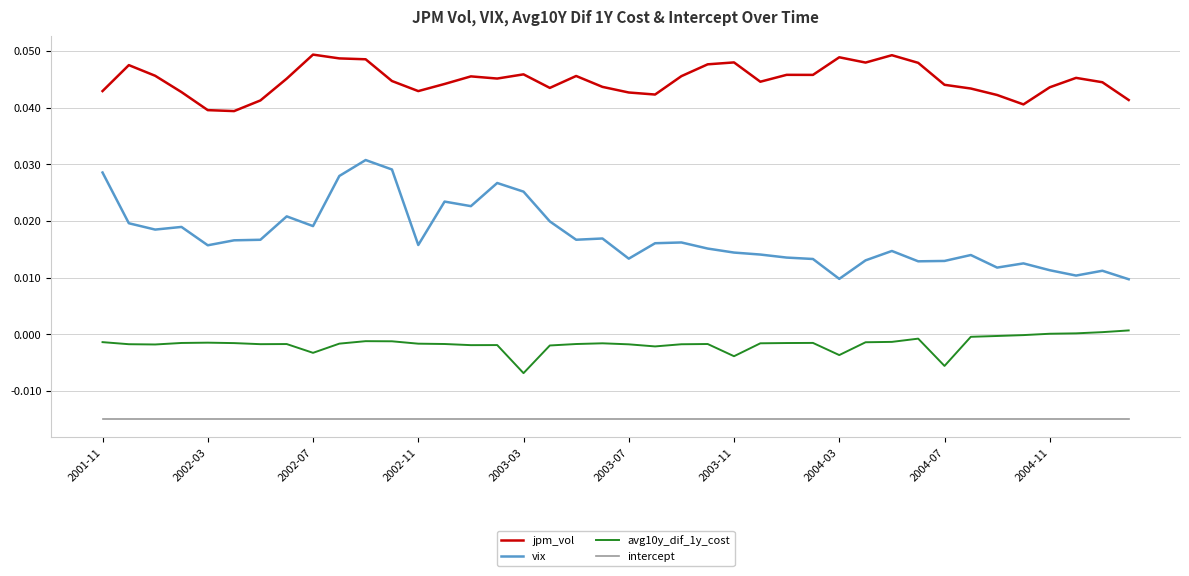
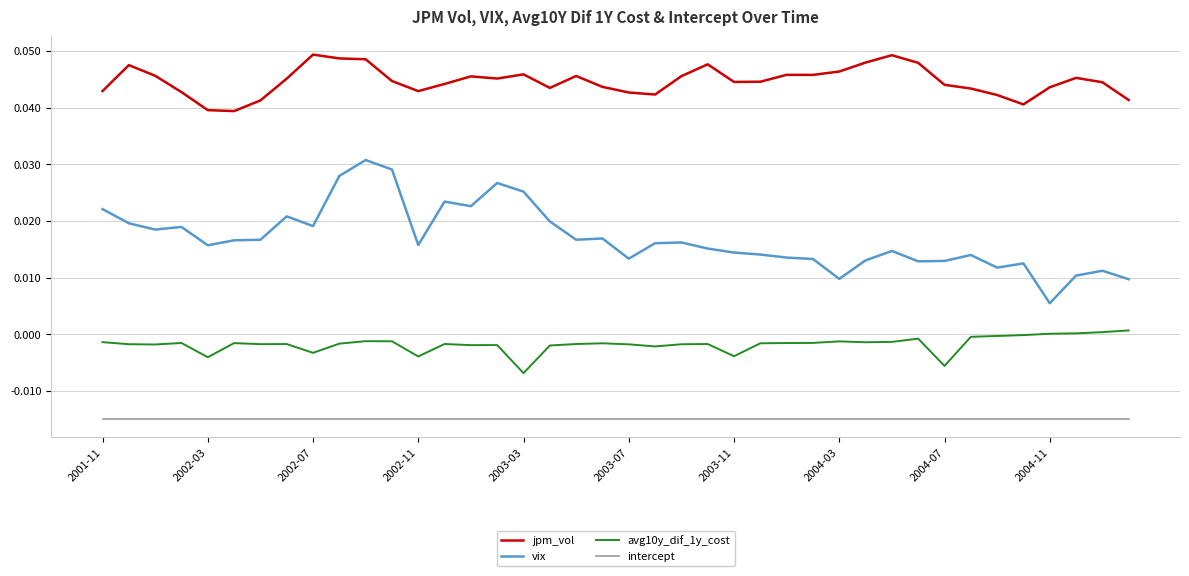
vix, 2001-11: 0.029 -> 0.022
avg10y_dif_1y_cost, 2002-03: -0.001 -> -0.004
avg10y_dif_1y_cost, 2002-11: -0.002 -> -0.004
jpm_vol, 2003-11: 0.048 -> 0.045
jpm_vol, 2004-03: 0.049 -> 0.046
avg10y_dif_1y_cost, 2004-03: -0.004 -> -0.001
vix, 2004-11: 0.011 -> 0.005
